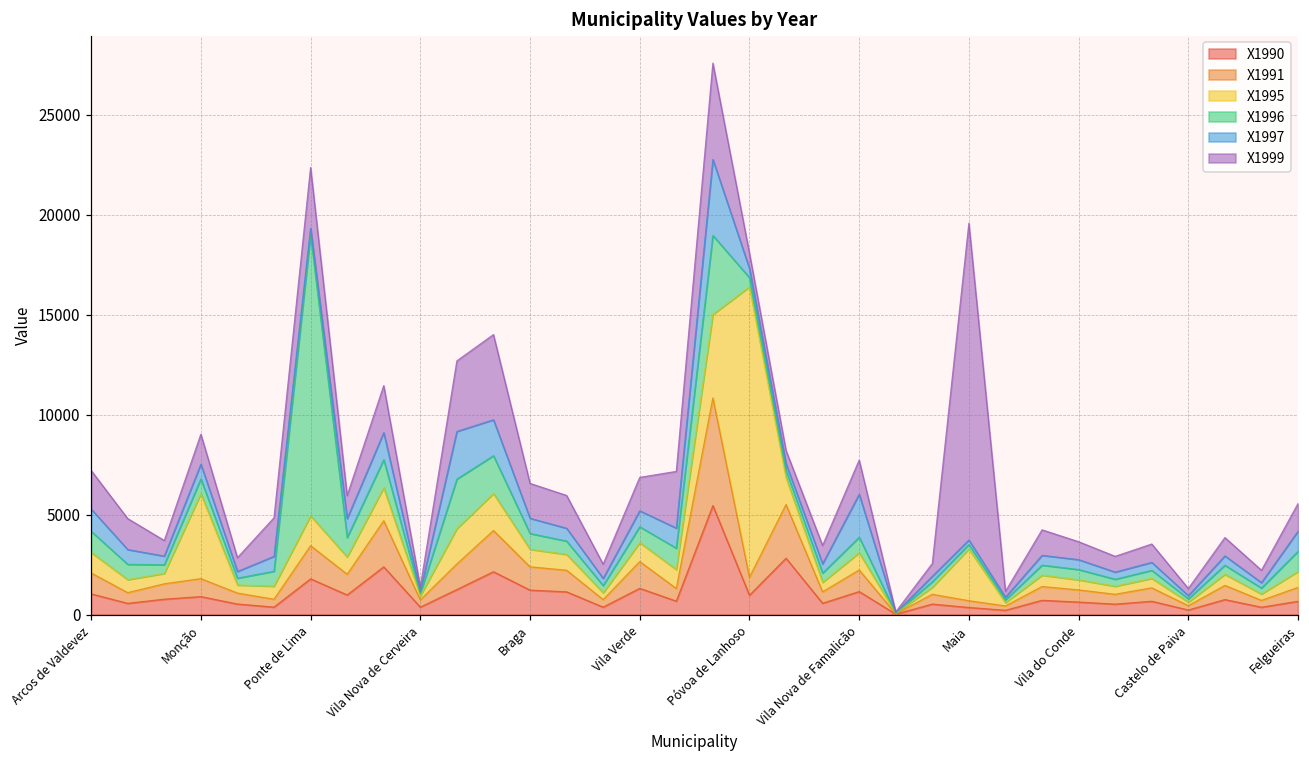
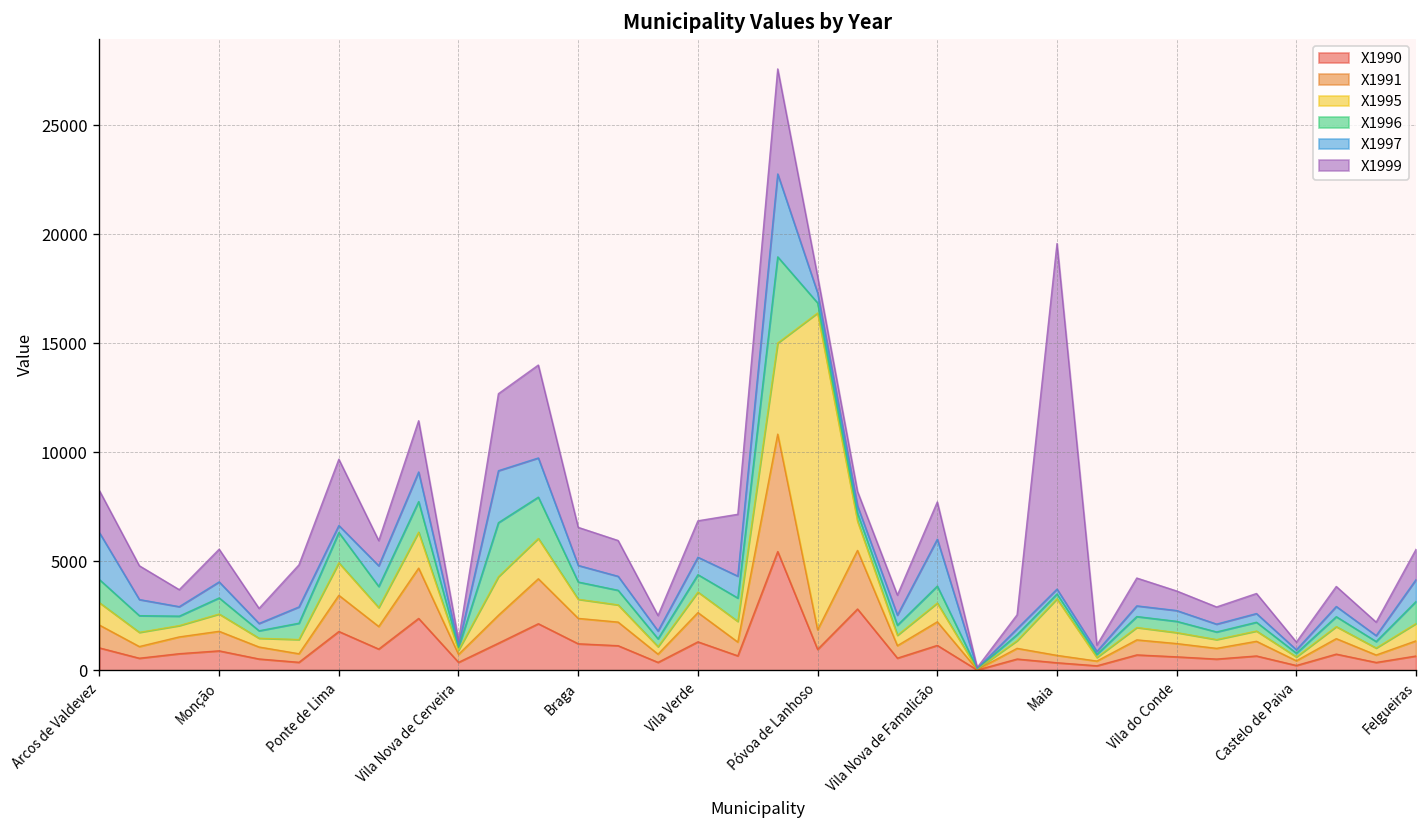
X1997, Arcos de Valdevez: 1100 -> 2100
X1995, Monção: 4300 -> 800
X1996, Ponte de Lima: 14100 -> 1400
